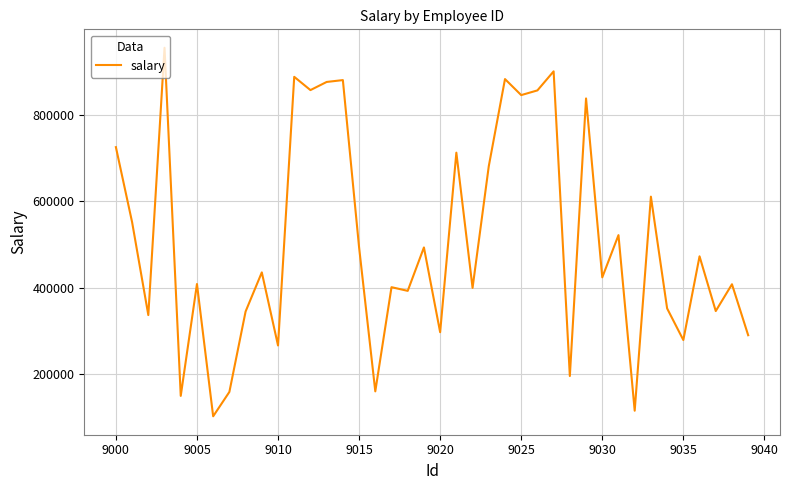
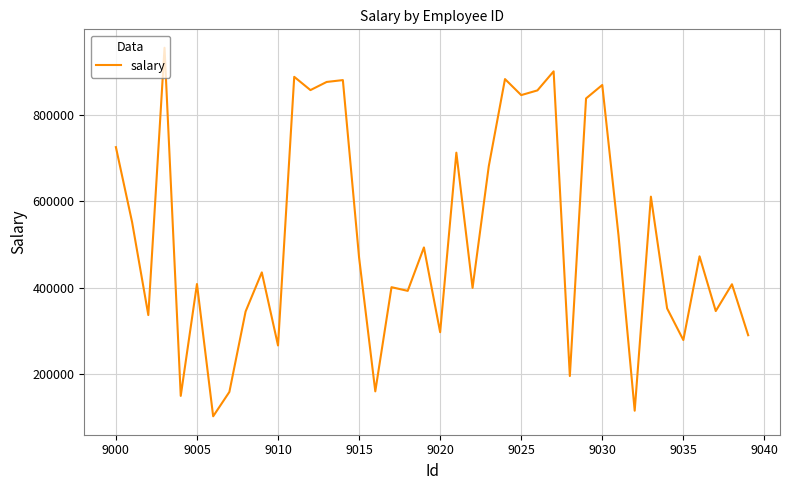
9015: 490000 -> 470000
9030: 420000 -> 870000
